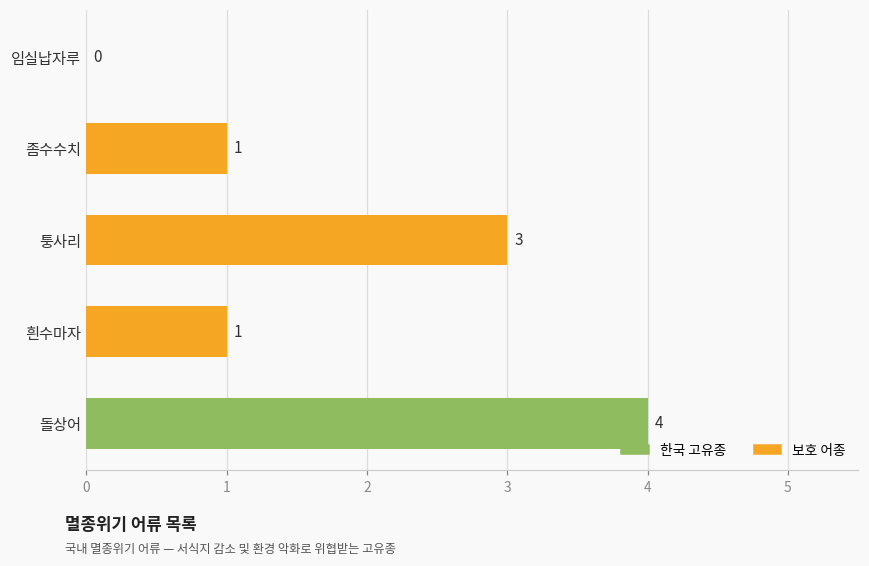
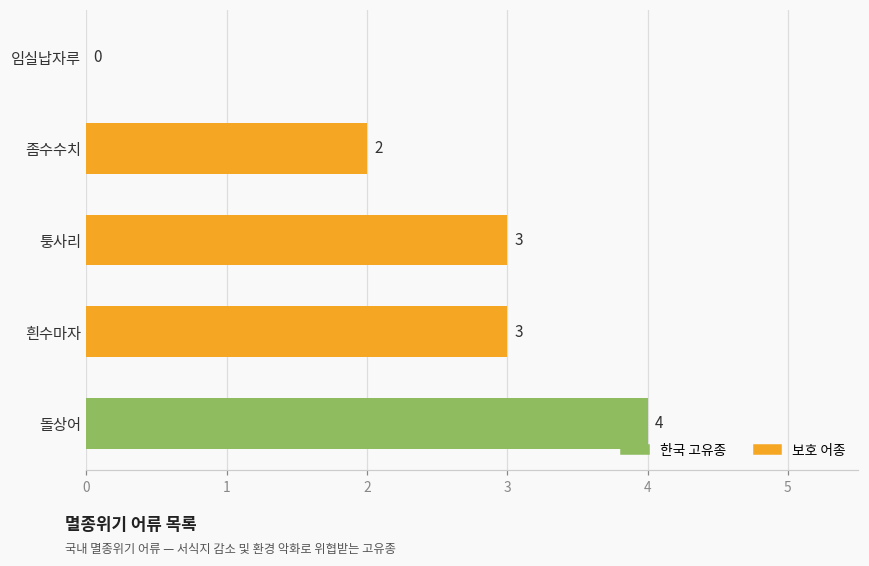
좀수수치: 1 -> 2
흰수마자: 1 -> 3
